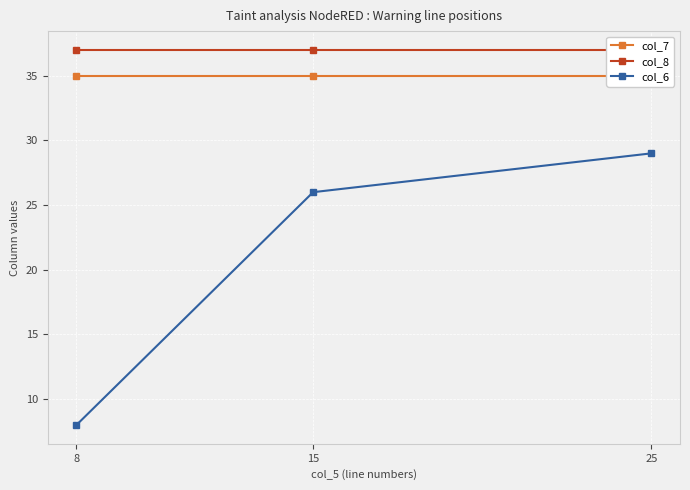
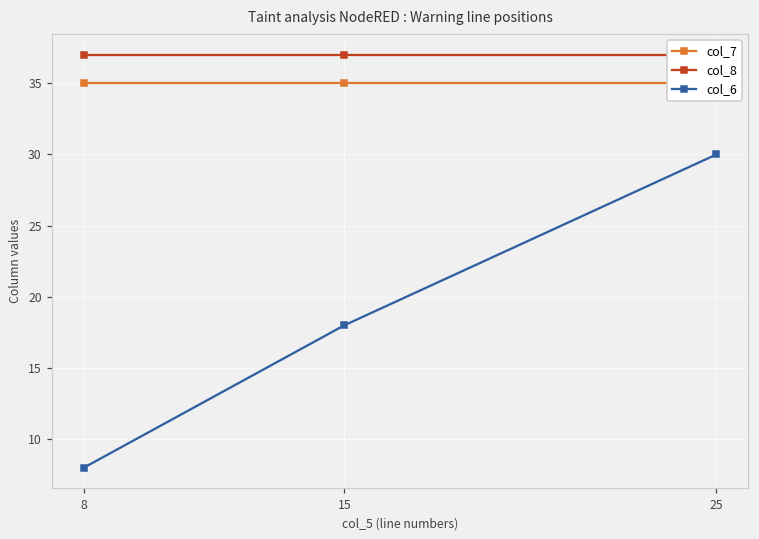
col_6, 15: 26 -> 18
col_6, 25: 29 -> 30
